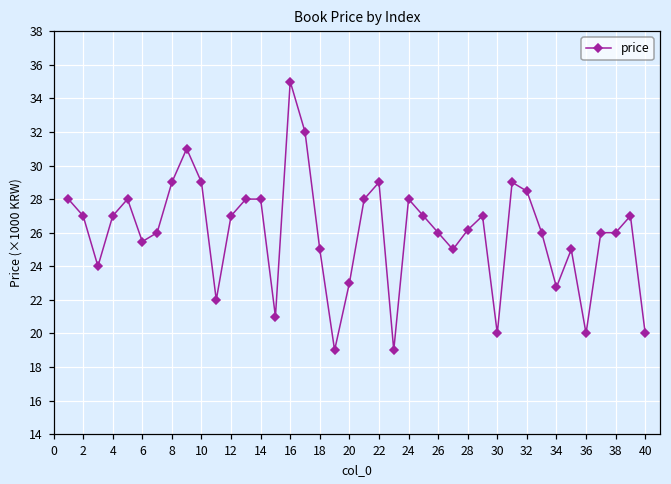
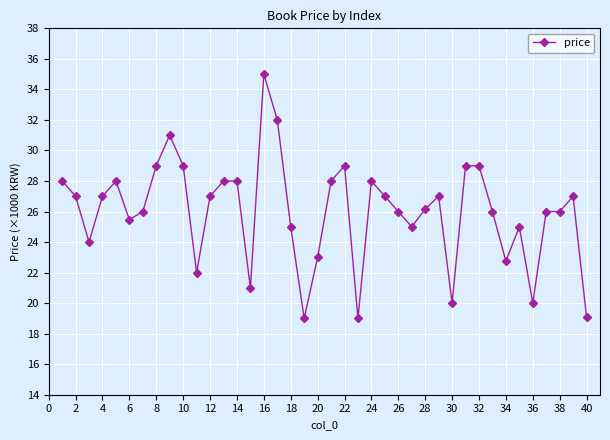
32: 28.5 -> 29.0
40: 20.0 -> 19.1
